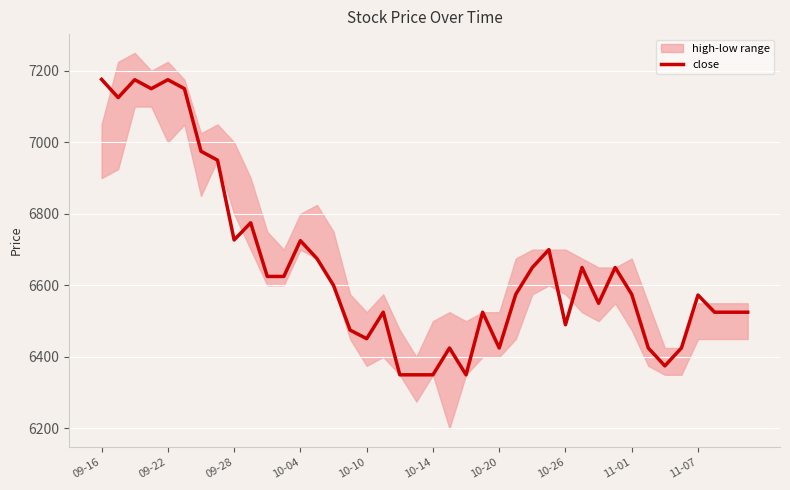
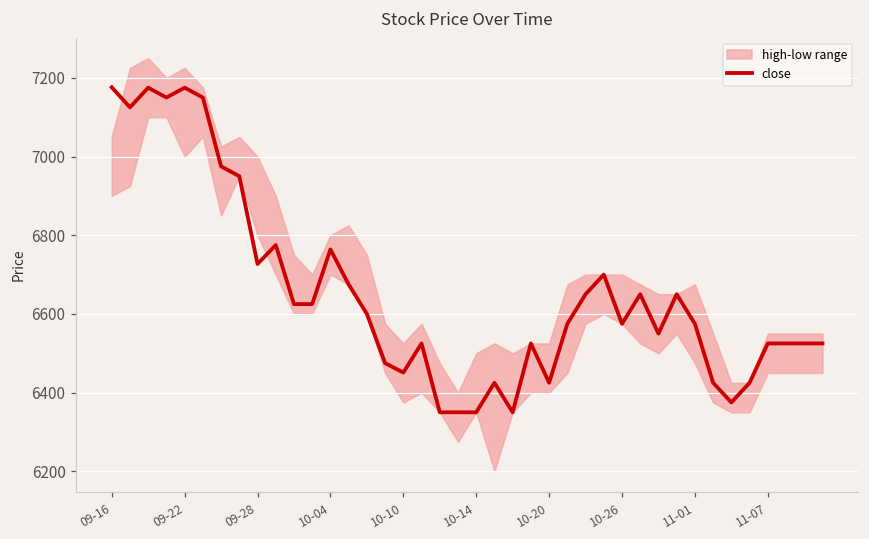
close, 10-04: 6730 -> 6760
close, 10-26: 6490 -> 6580
close, 11-07: 6570 -> 6530
